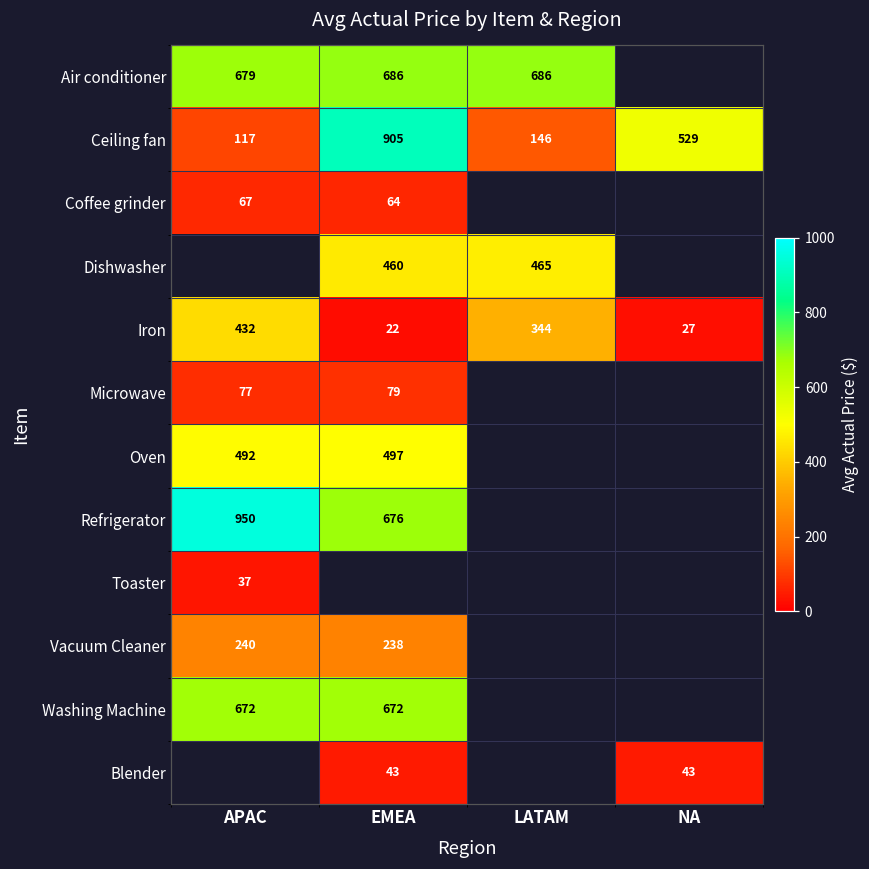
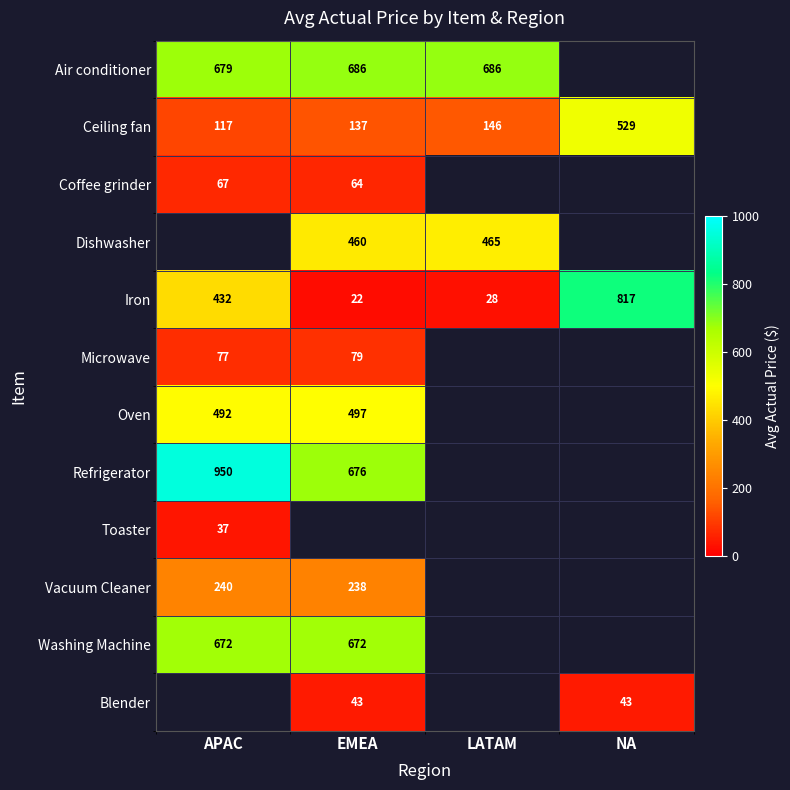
Ceiling fan, EMEA: 905 -> 137
Iron, LATAM: 344 -> 28
Iron, NA: 27 -> 817
